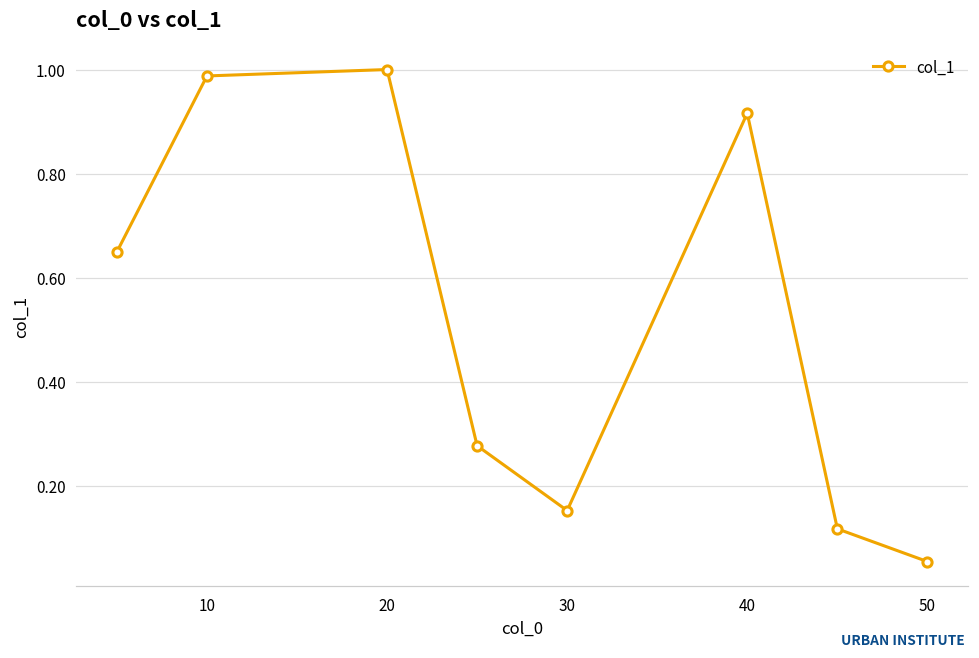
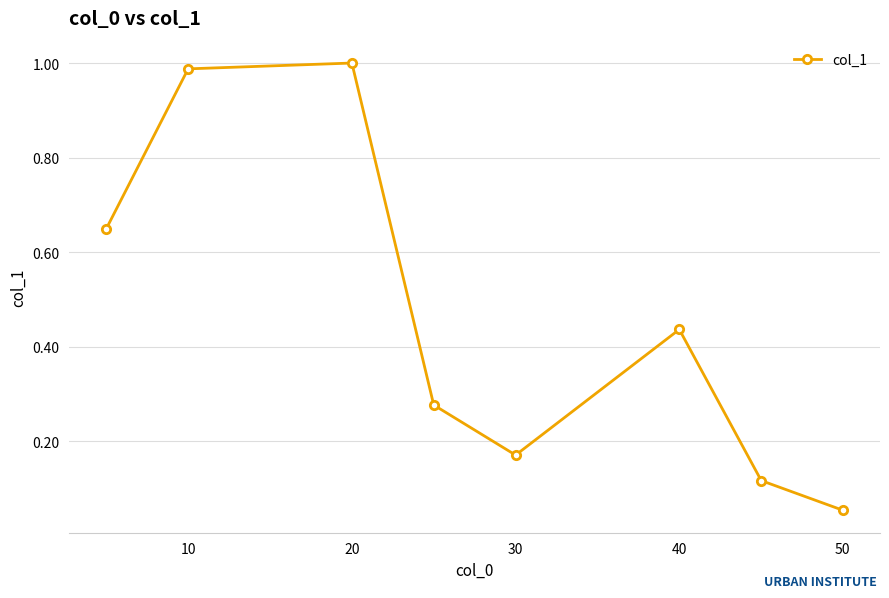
30: 0.15 -> 0.17
40: 0.92 -> 0.44
